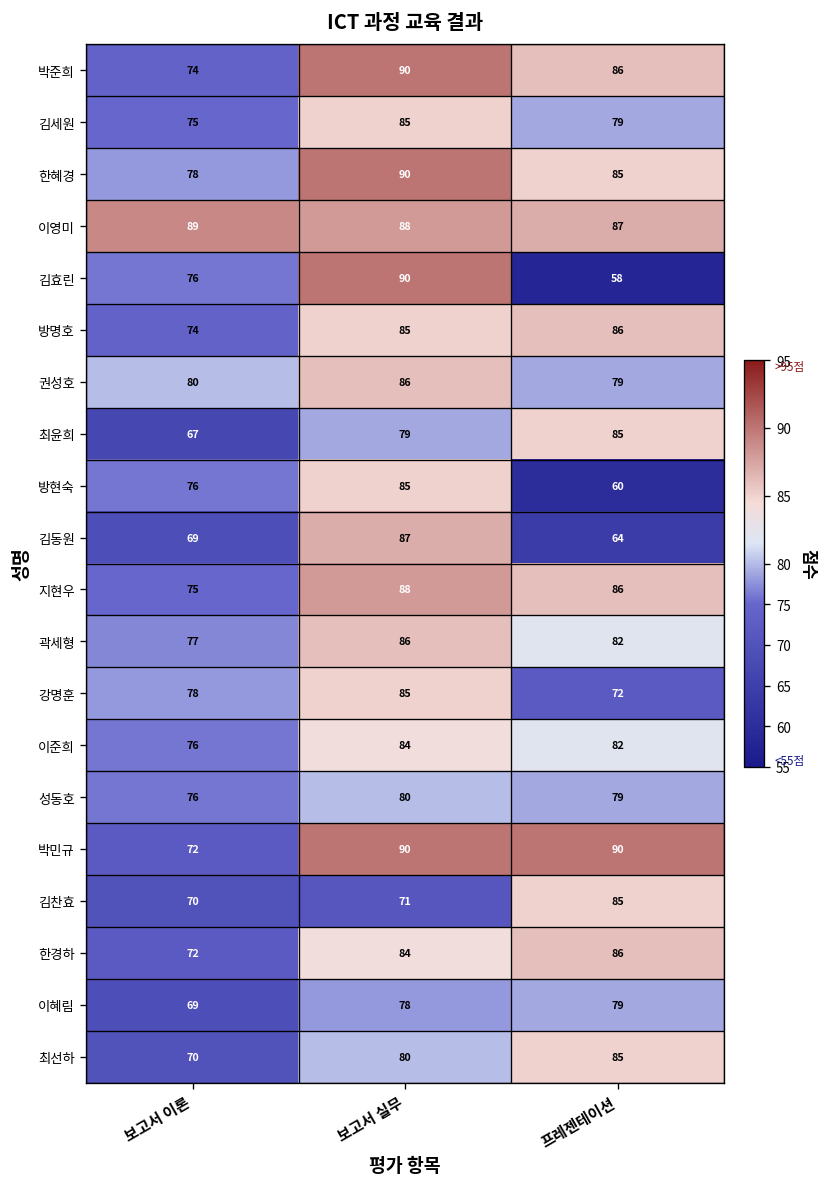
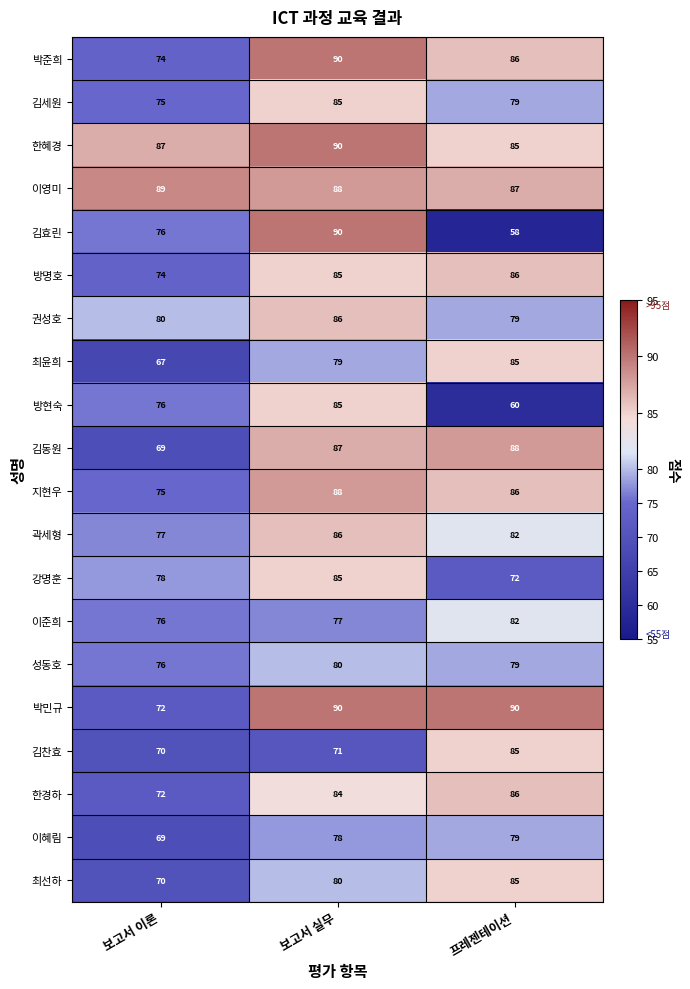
한혜경, 보고서 이론: 78 -> 87
김동원, 프레젠테이션: 64 -> 88
이준희, 보고서 실무: 84 -> 77
